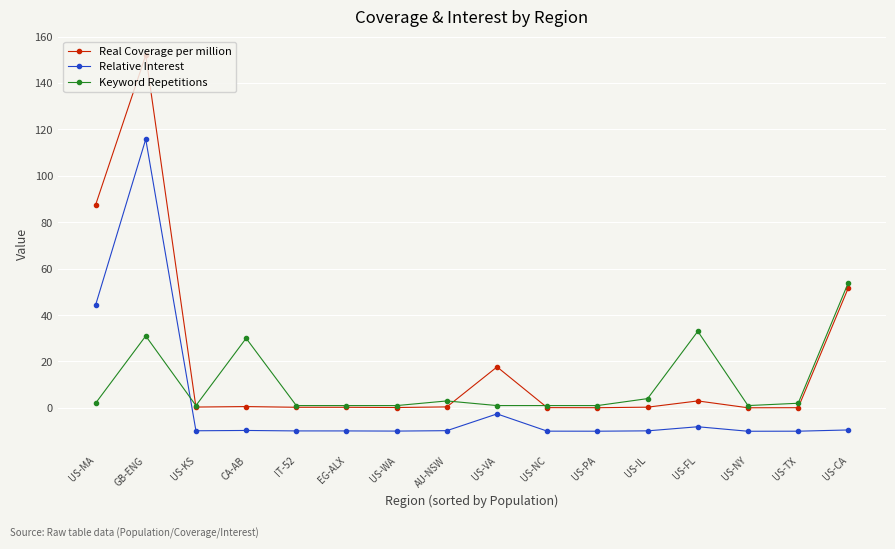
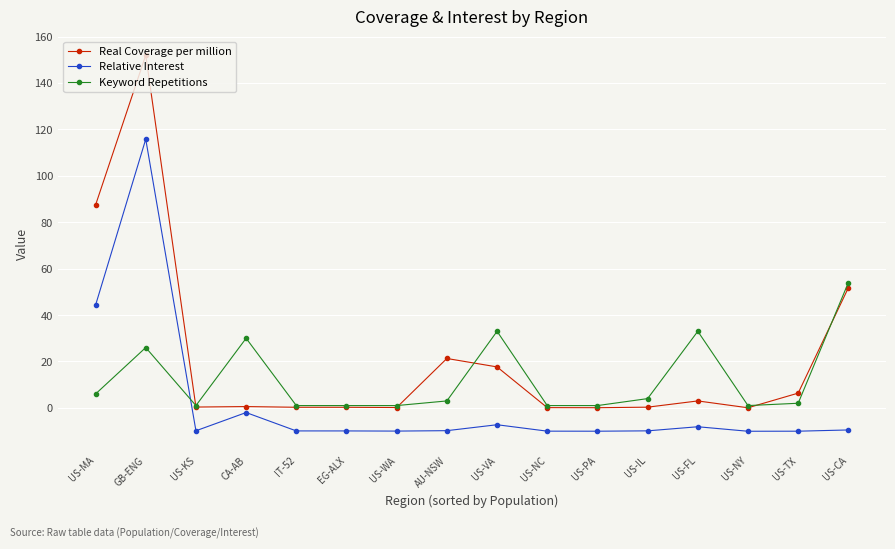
Keyword Repetitions, US-MA: 2 -> 6
Keyword Repetitions, GB-ENG: 31 -> 26
Relative Interest, CA-AB: -10 -> -2
Real Coverage per million, AU-NSW: 0 -> 21
Relative Interest, US-VA: -3 -> -7
Keyword Repetitions, US-VA: 1 -> 33
Real Coverage per million, US-TX: 0 -> 6
